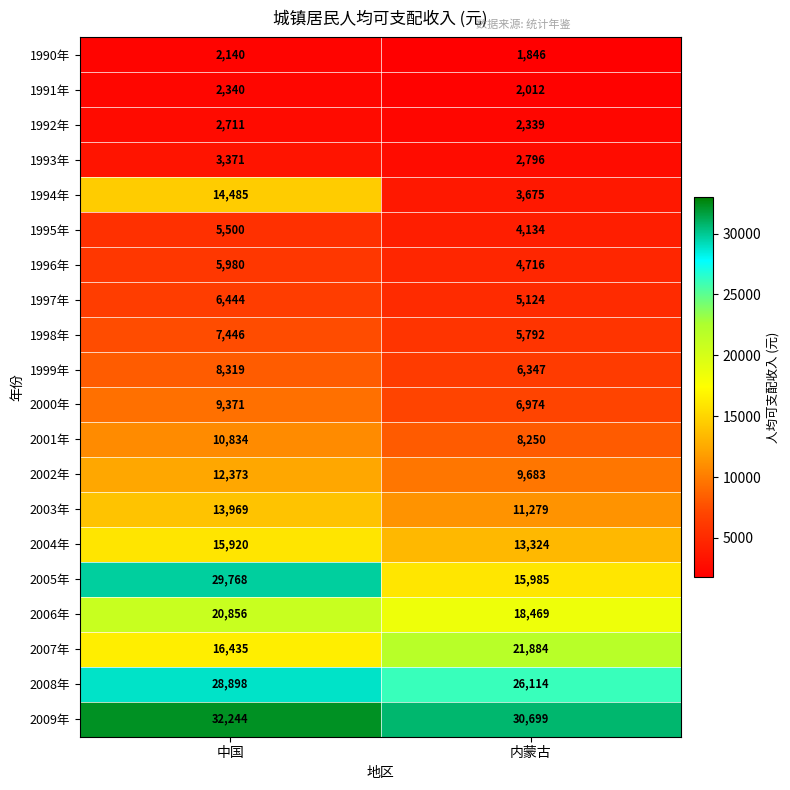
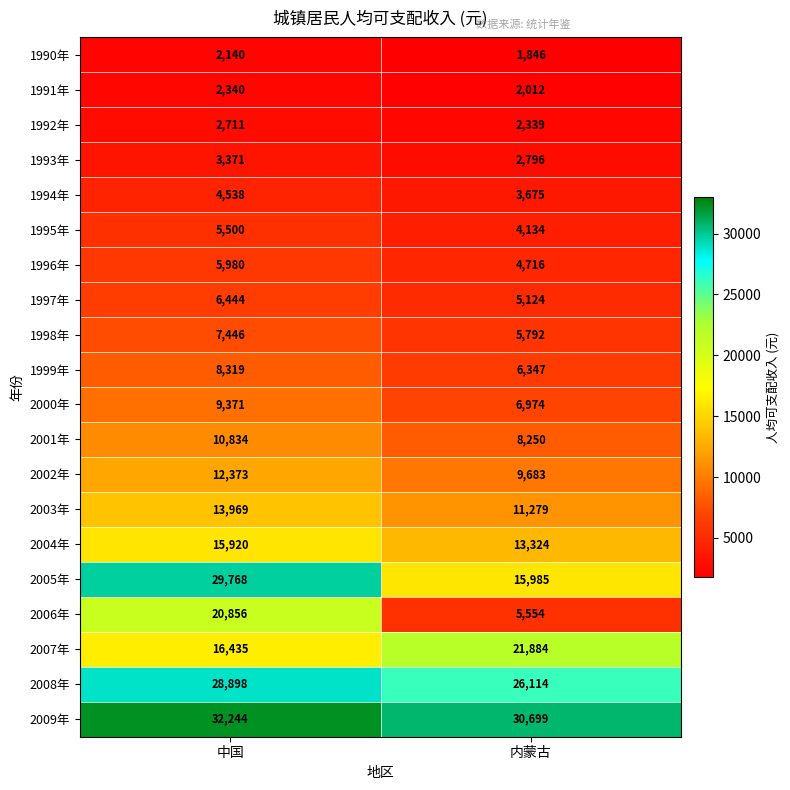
1994年, 中国: 14,485 -> 4,538
2006年, 内蒙古: 18,469 -> 5,554
